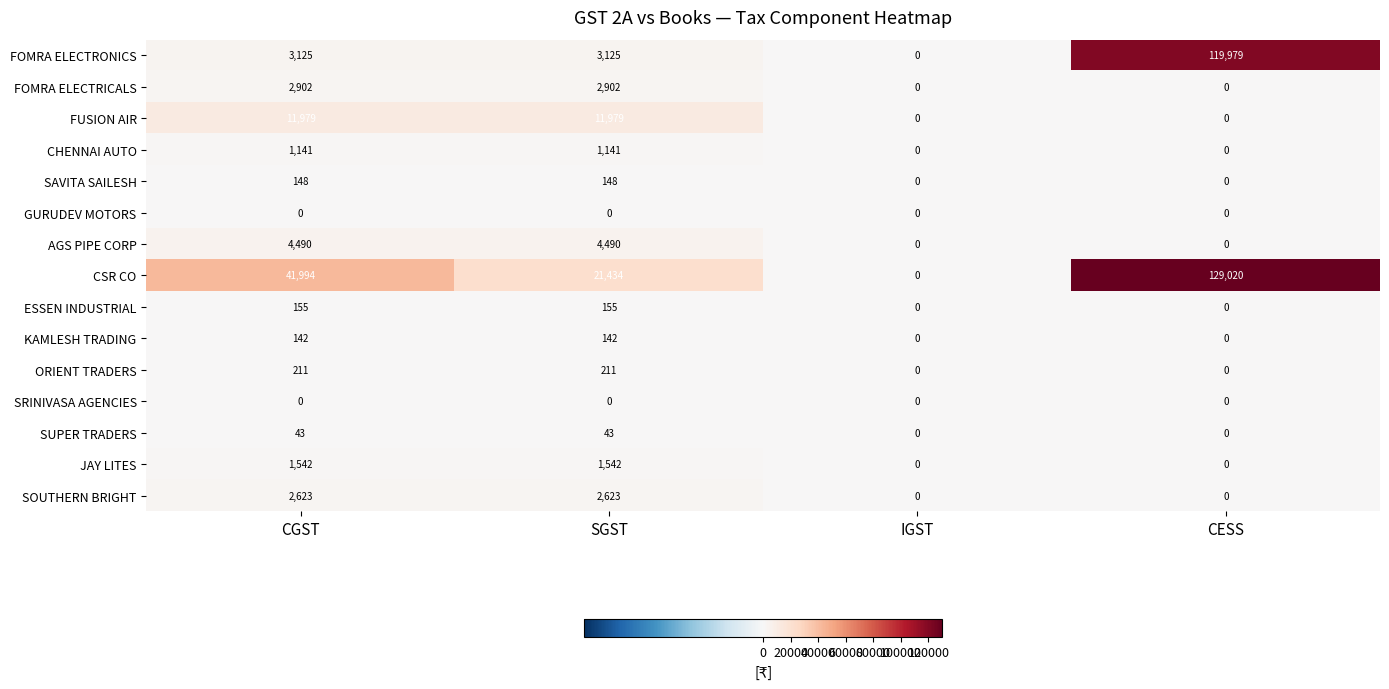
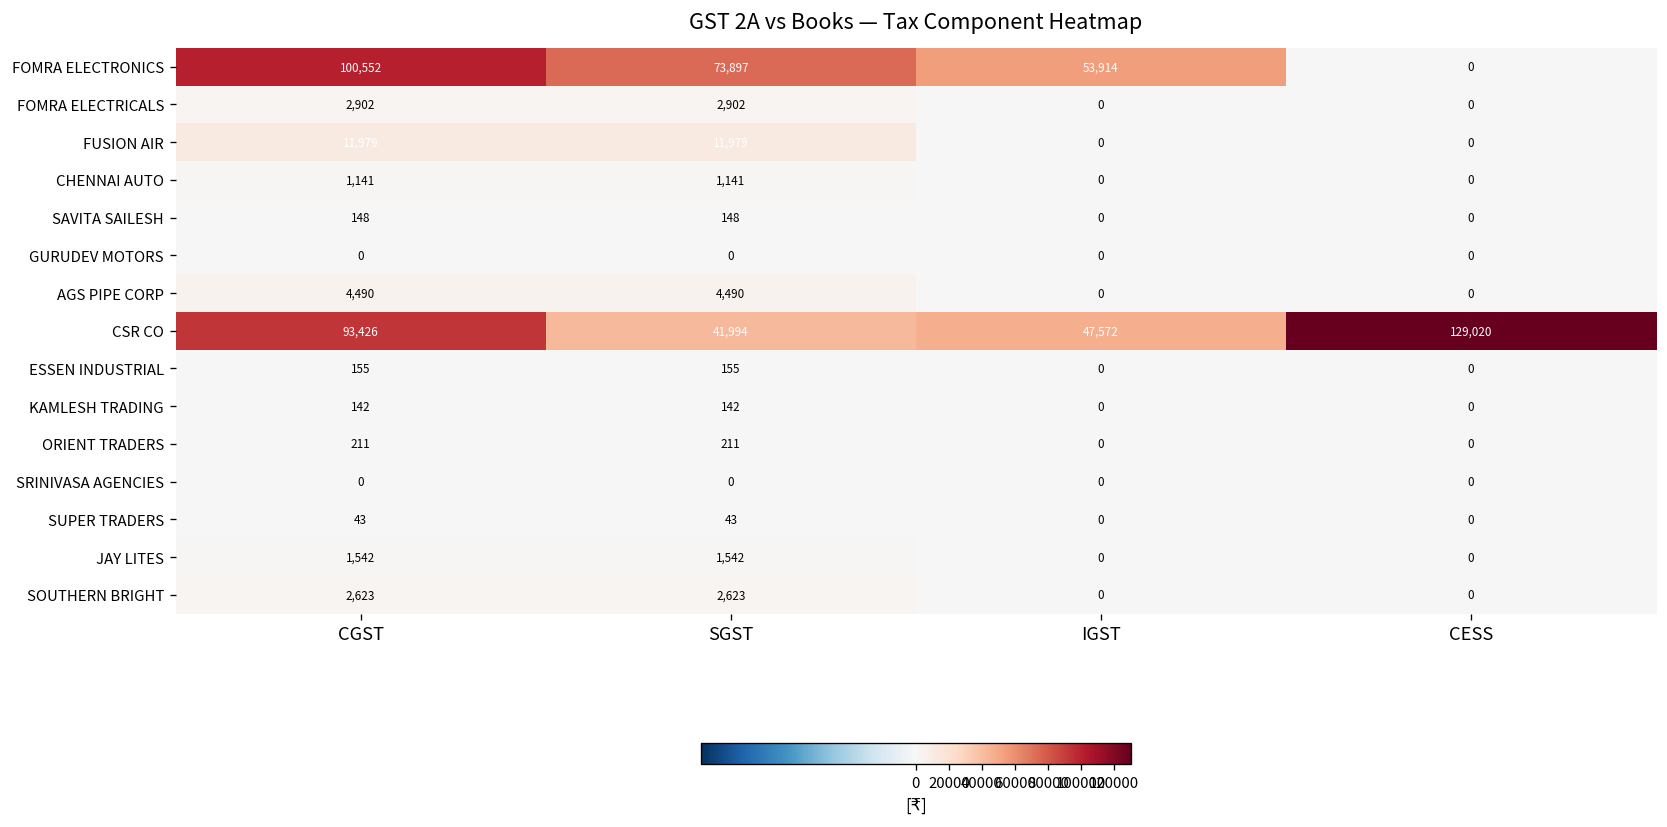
FOMRA ELECTRONICS, CGST: 3,125 -> 100,552
FOMRA ELECTRONICS, SGST: 3,125 -> 73,897
FOMRA ELECTRONICS, IGST: 0 -> 53,914
FOMRA ELECTRONICS, CESS: 119,979 -> 0
CSR CO, CGST: 41,994 -> 93,426
CSR CO, SGST: 21,434 -> 41,994
CSR CO, IGST: 0 -> 47,572
